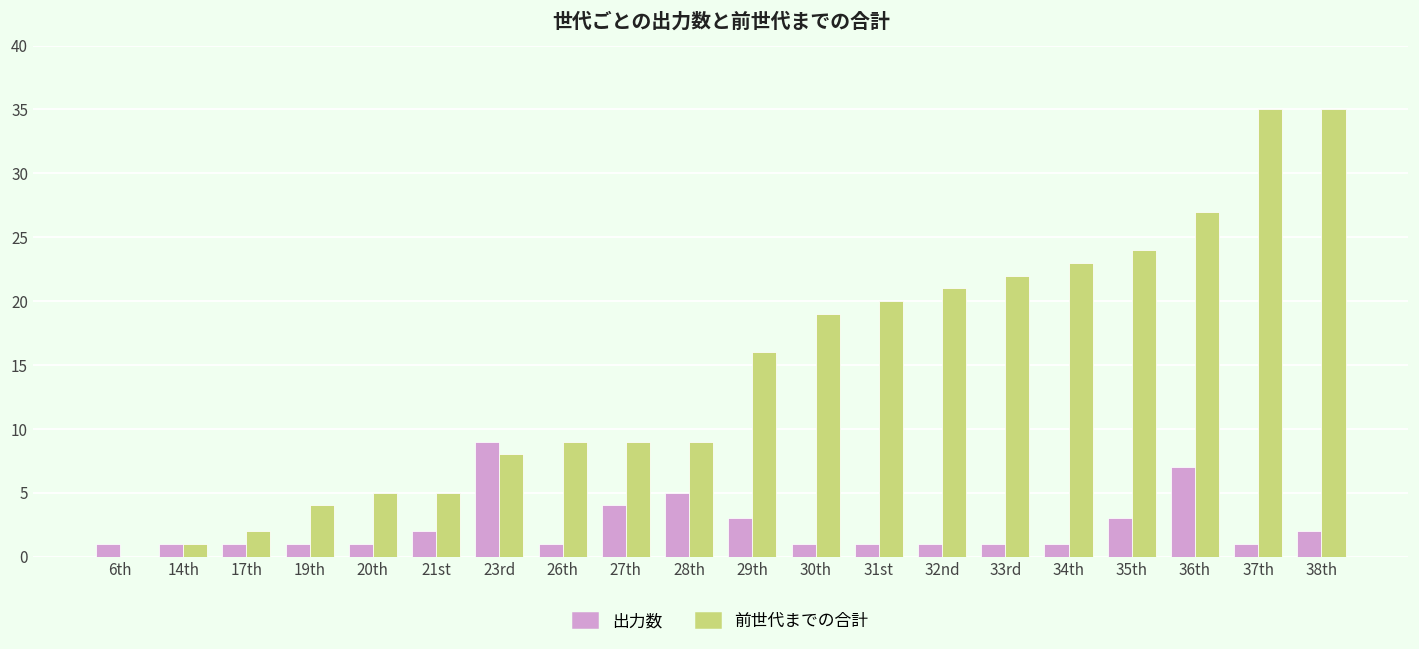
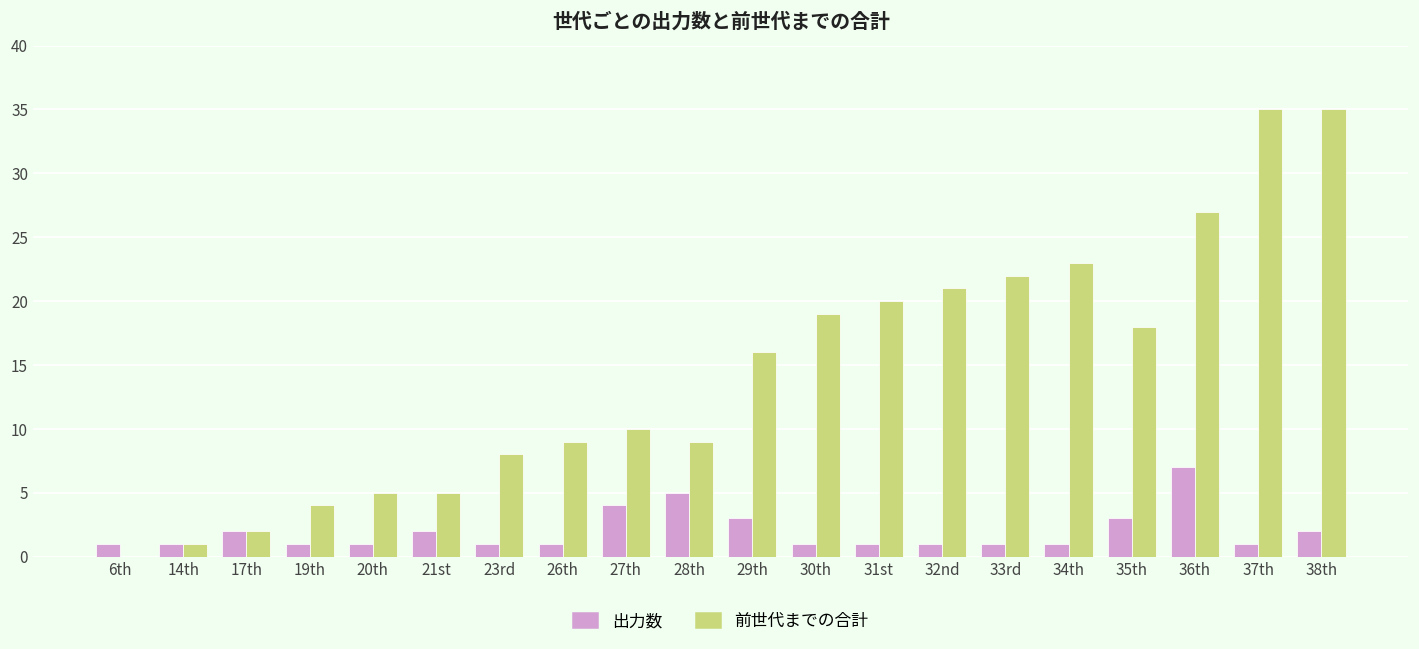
出力数, 17th: 1 -> 2
出力数, 23rd: 9 -> 1
前世代までの合計, 27th: 9 -> 10
前世代までの合計, 35th: 24 -> 18
